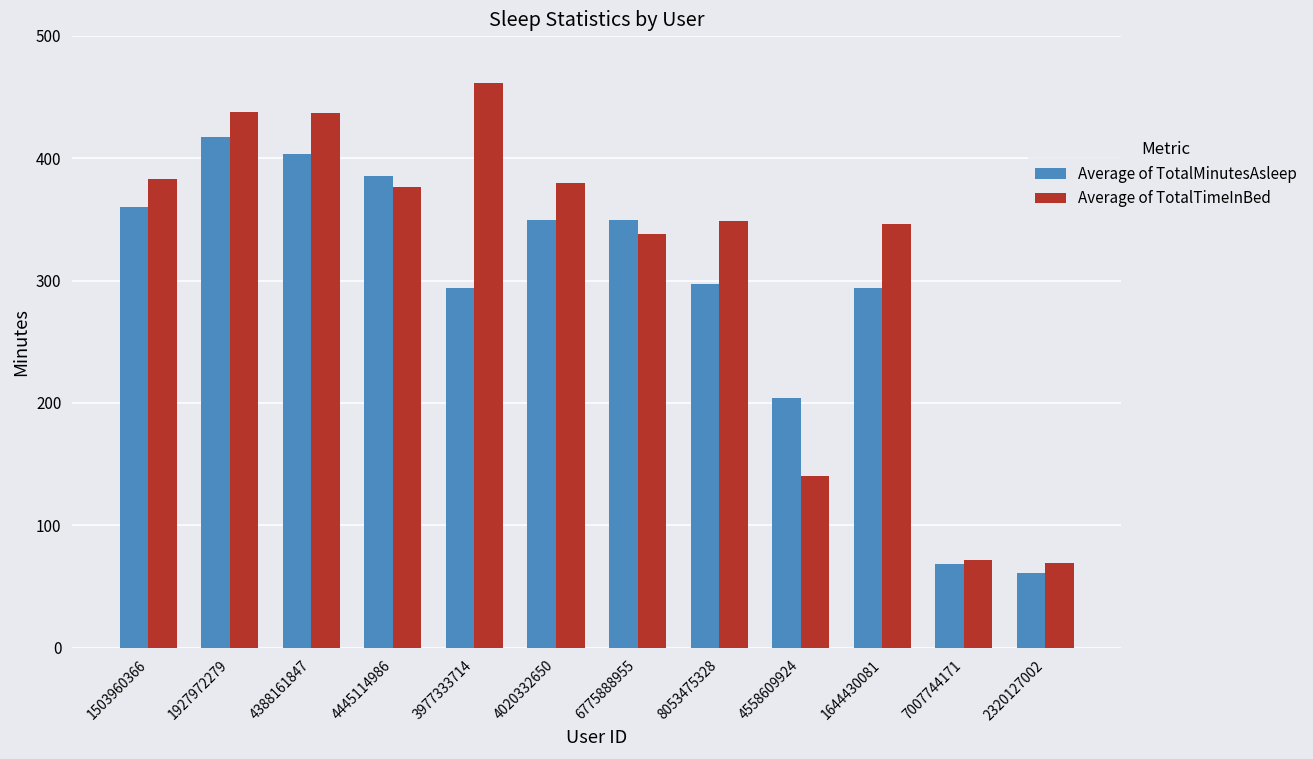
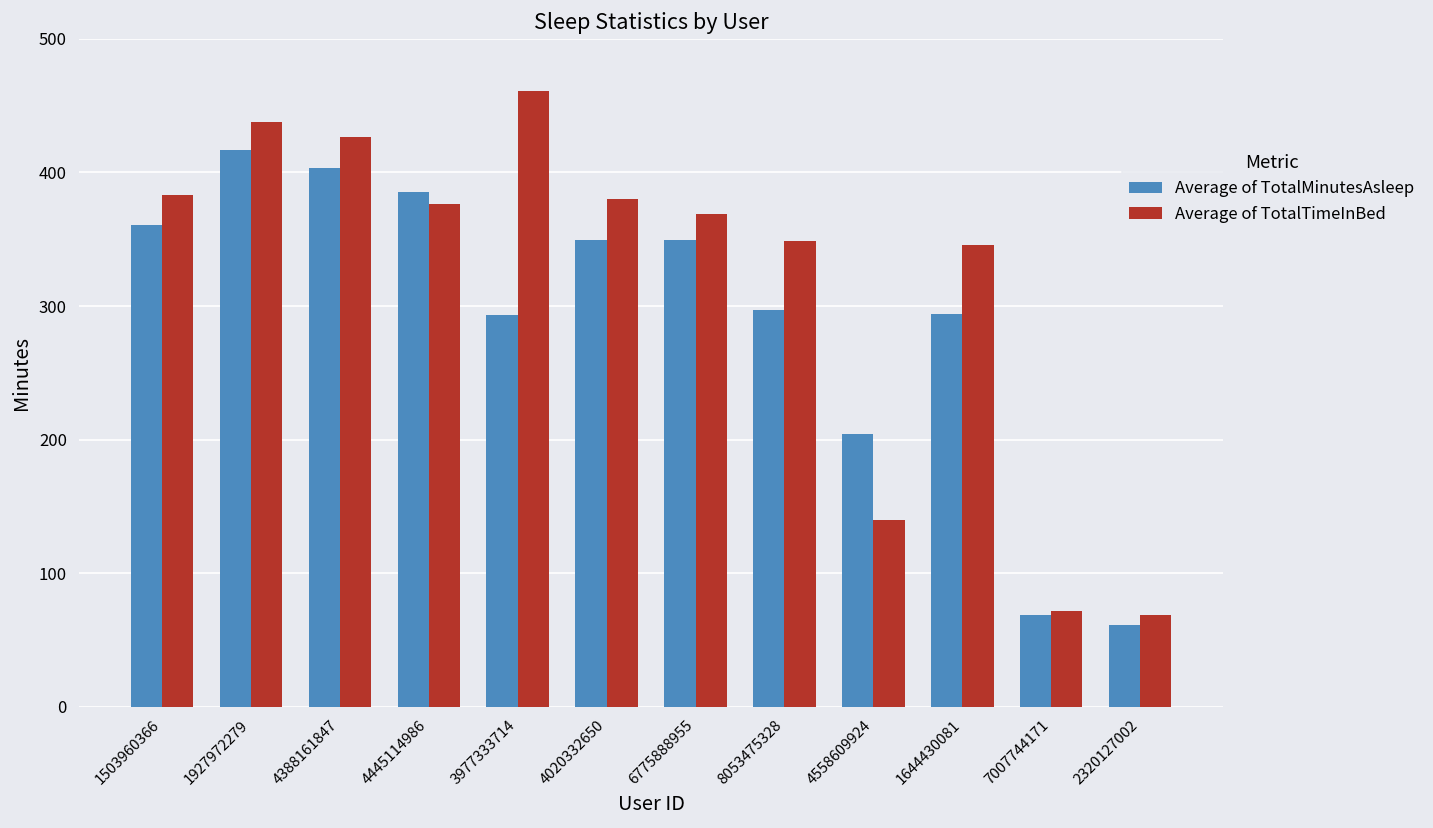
Average of TotalTimeInBed, 4388161847: 437 -> 426
Average of TotalTimeInBed, 6775888955: 338 -> 369
